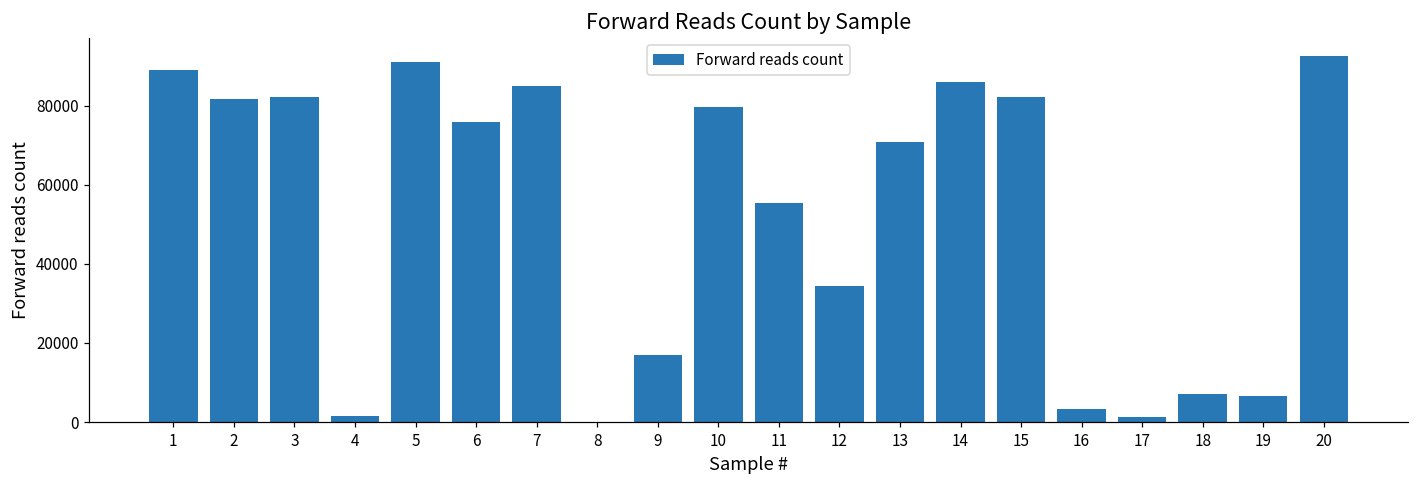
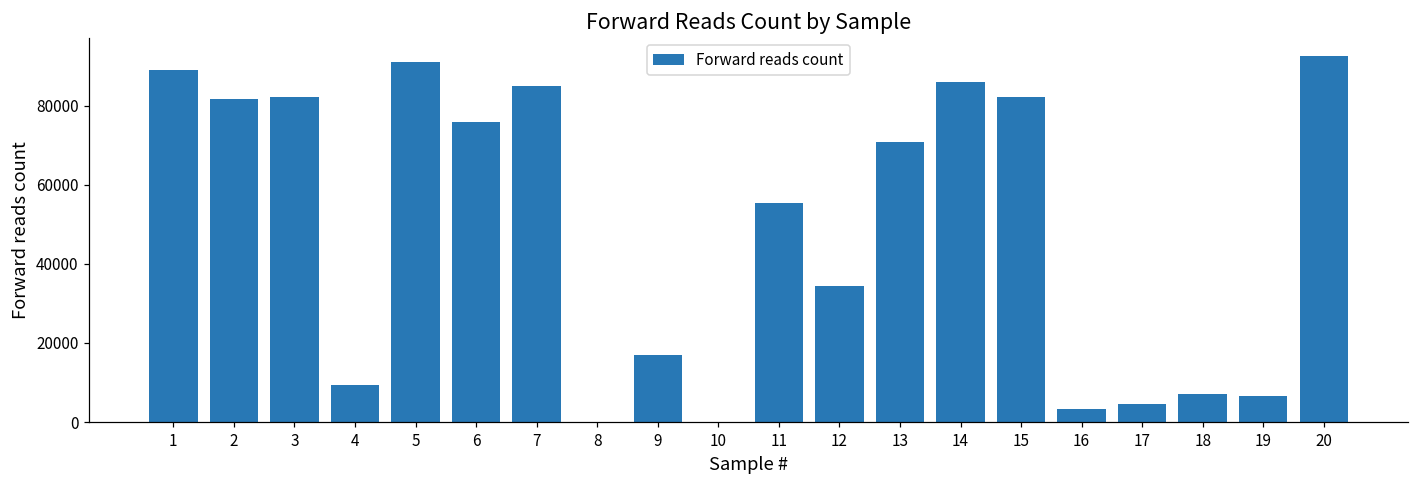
4: 1000 -> 9000
10: 80000 -> 0
17: 1000 -> 4000
